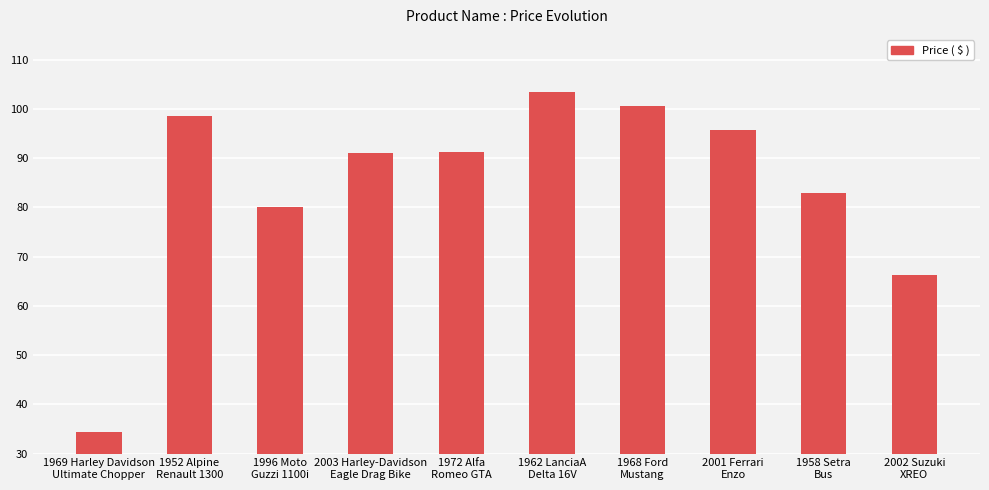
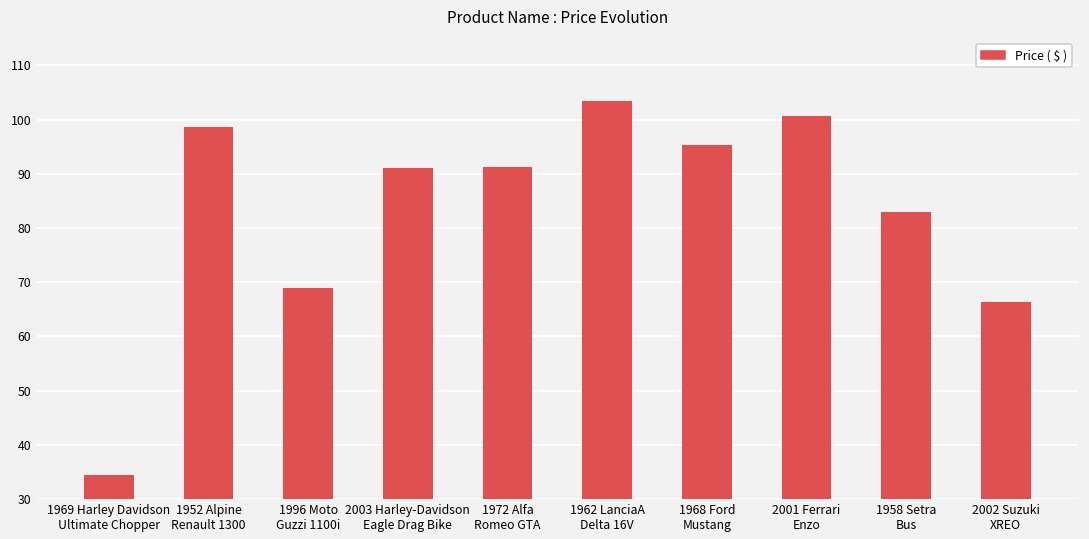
1996 Moto Guzzi 1100i: 80 -> 69
1968 Ford Mustang: 101 -> 95
2001 Ferrari Enzo: 96 -> 101
